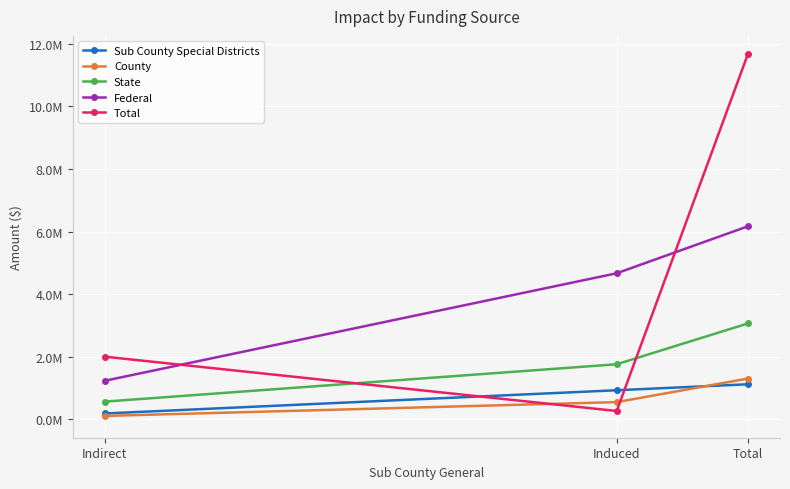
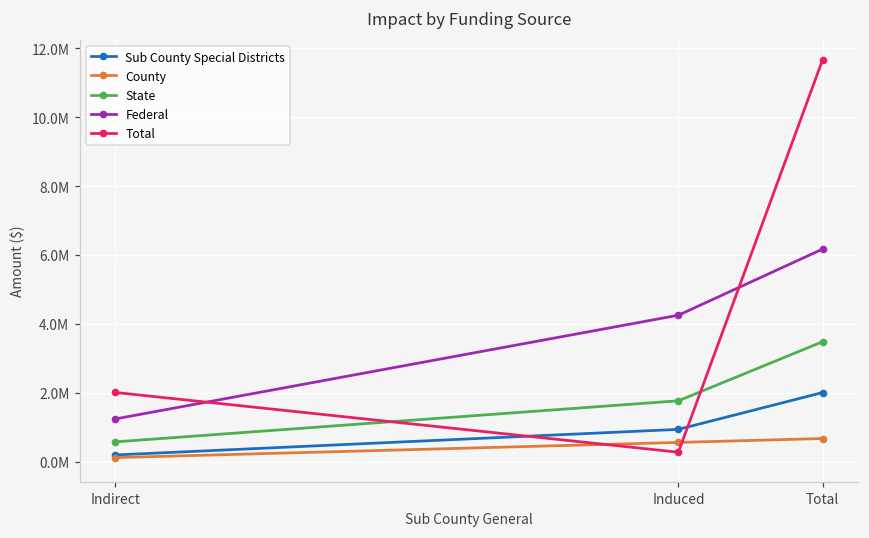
Federal, Induced: 4700000 -> 4200000
Sub County Special Districts, Total: 1100000 -> 2000000
County, Total: 1300000 -> 700000
State, Total: 3100000 -> 3500000
